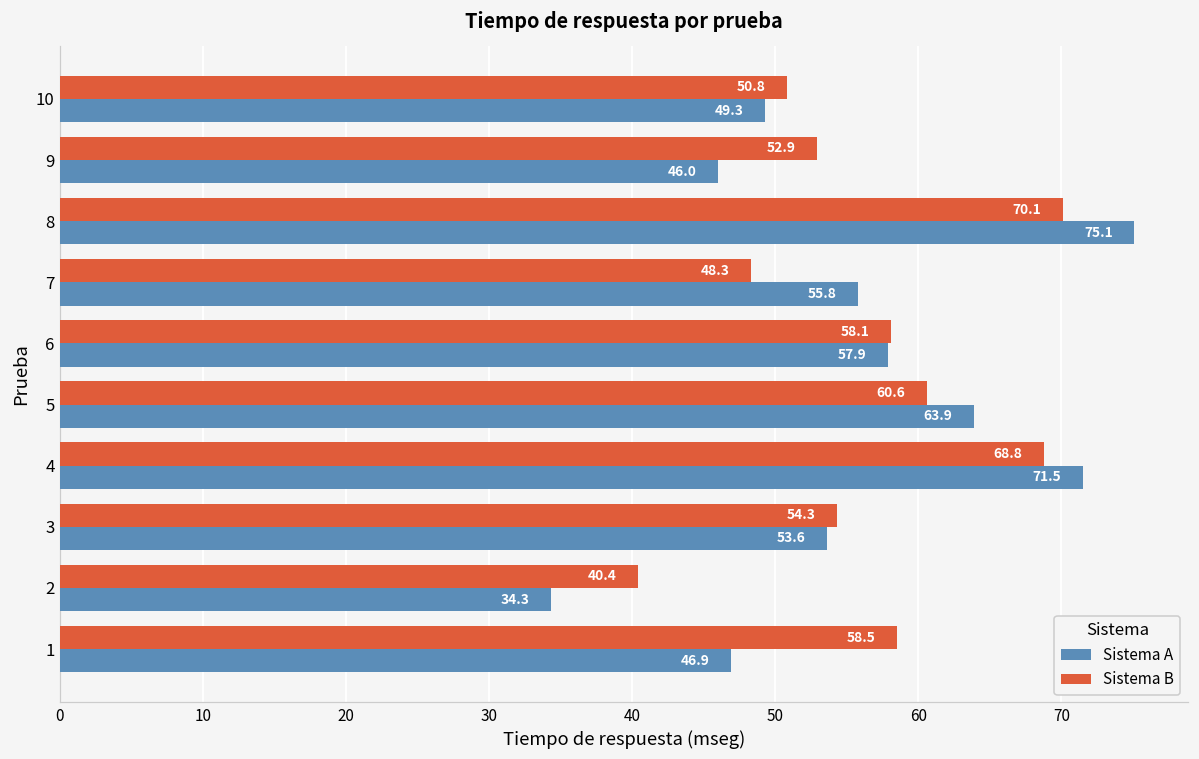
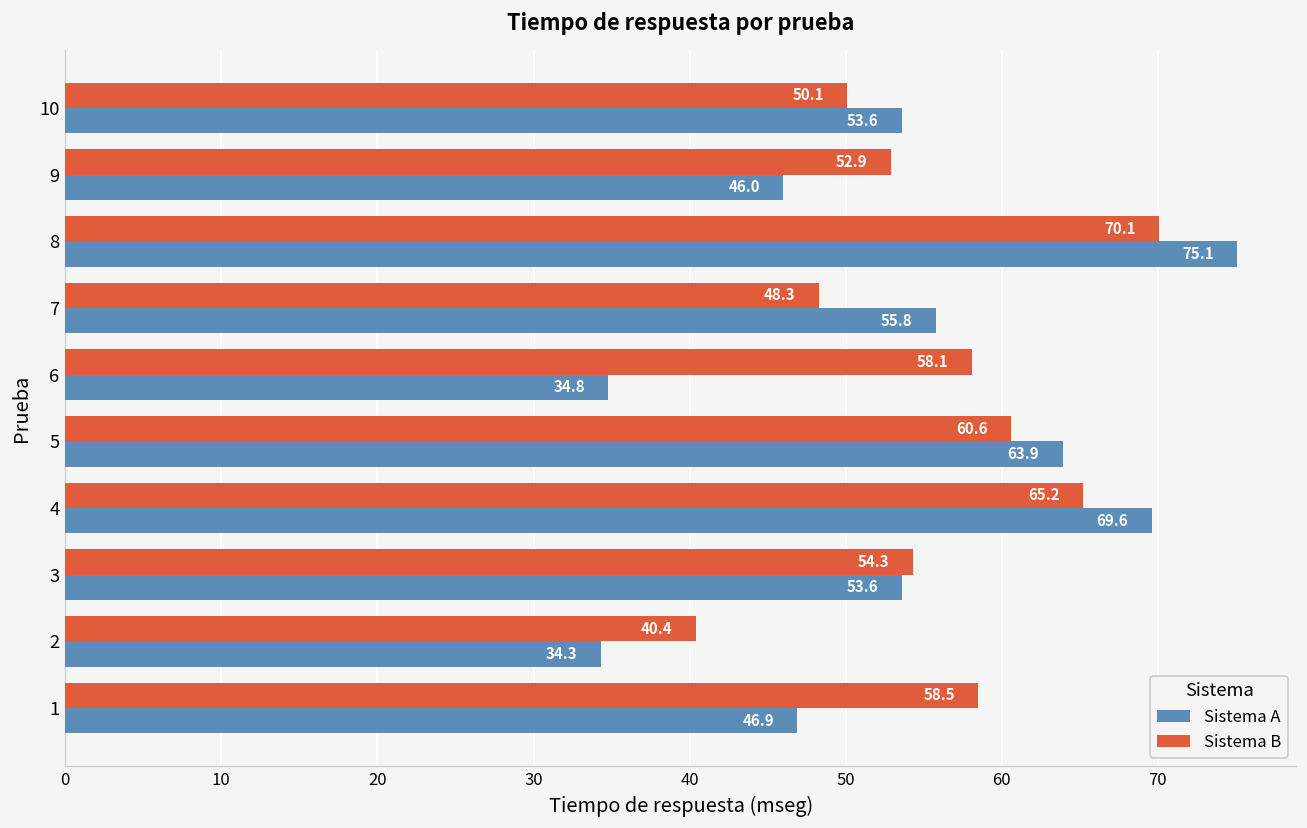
Sistema B, 10: 50.8 -> 50.1
Sistema A, 10: 49.3 -> 53.6
Sistema A, 6: 57.9 -> 34.8
Sistema B, 4: 68.8 -> 65.2
Sistema A, 4: 71.5 -> 69.6
